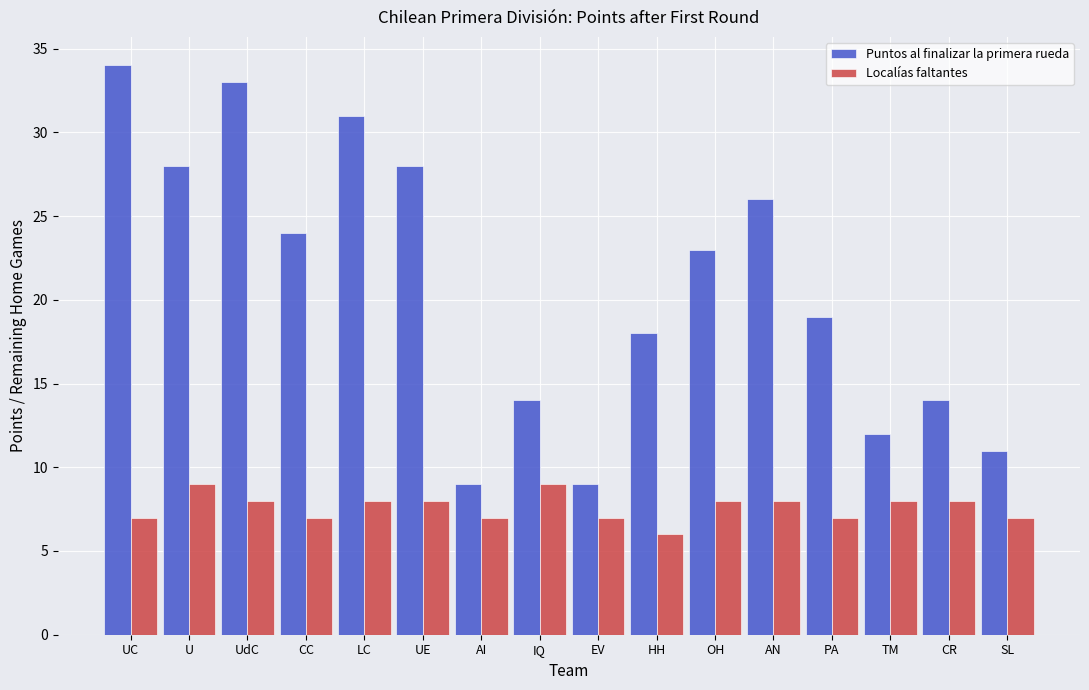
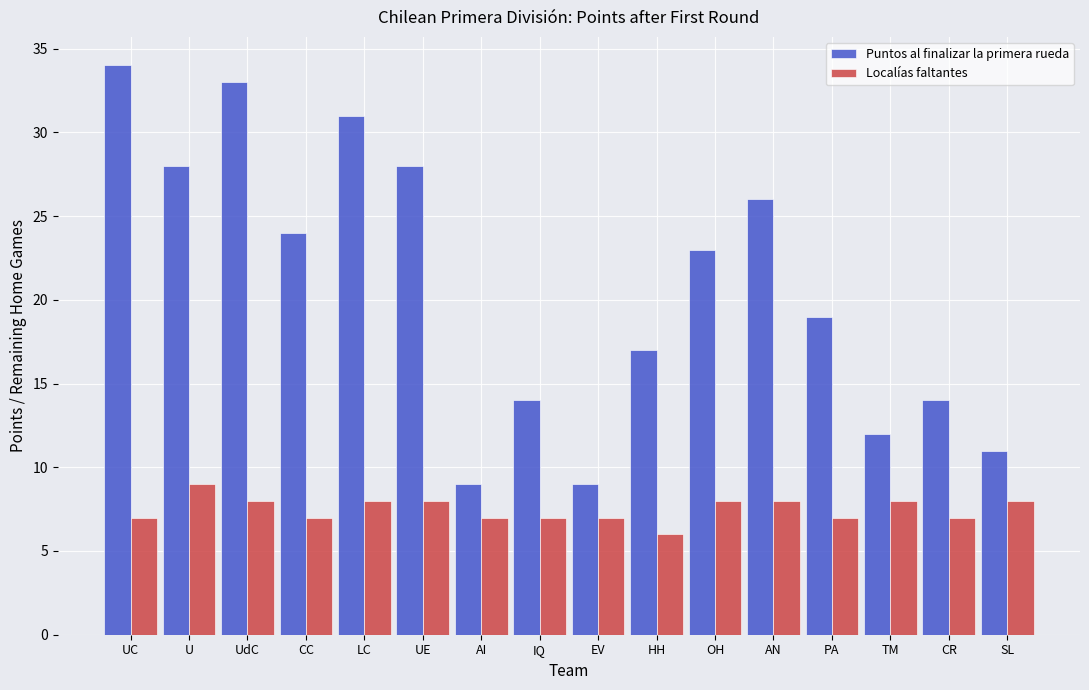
Localías faltantes, IQ: 9 -> 7
Puntos al finalizar la primera rueda, HH: 18 -> 17
Localías faltantes, CR: 8 -> 7
Localías faltantes, SL: 7 -> 8
